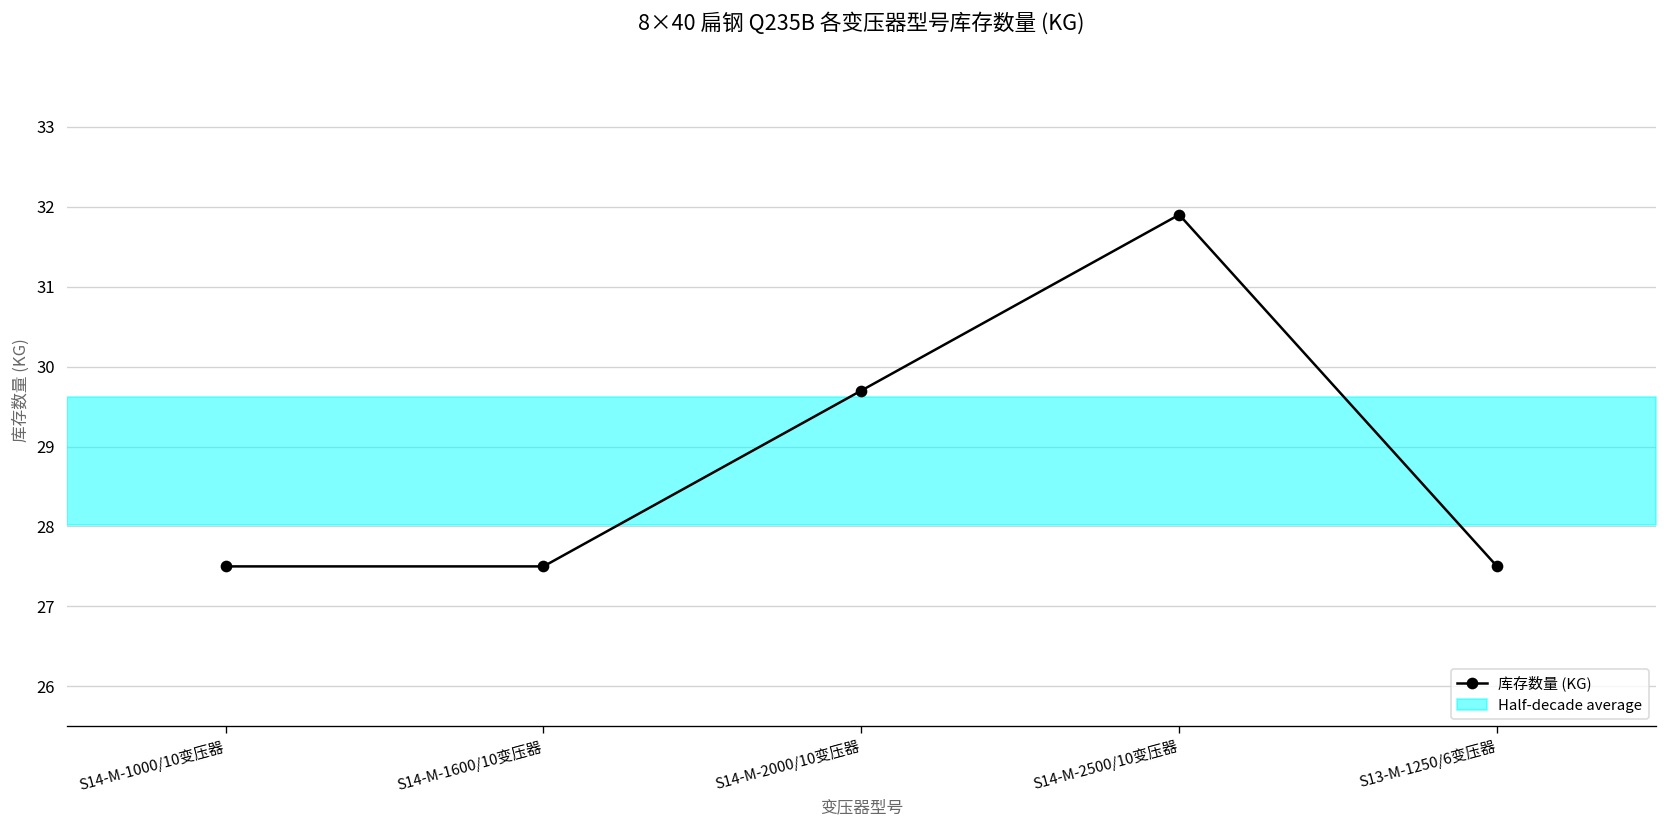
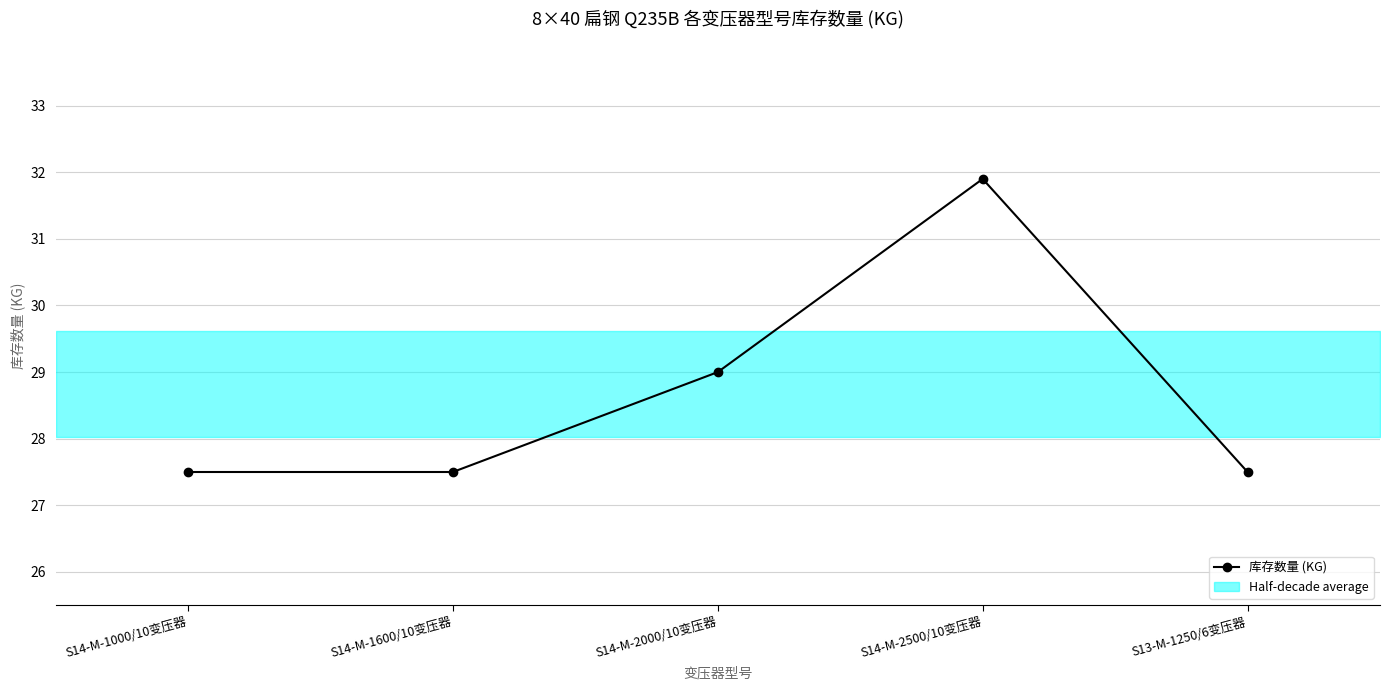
库存数量 (KG), S14-M-2000/10变压器: 29.7 -> 29.0
